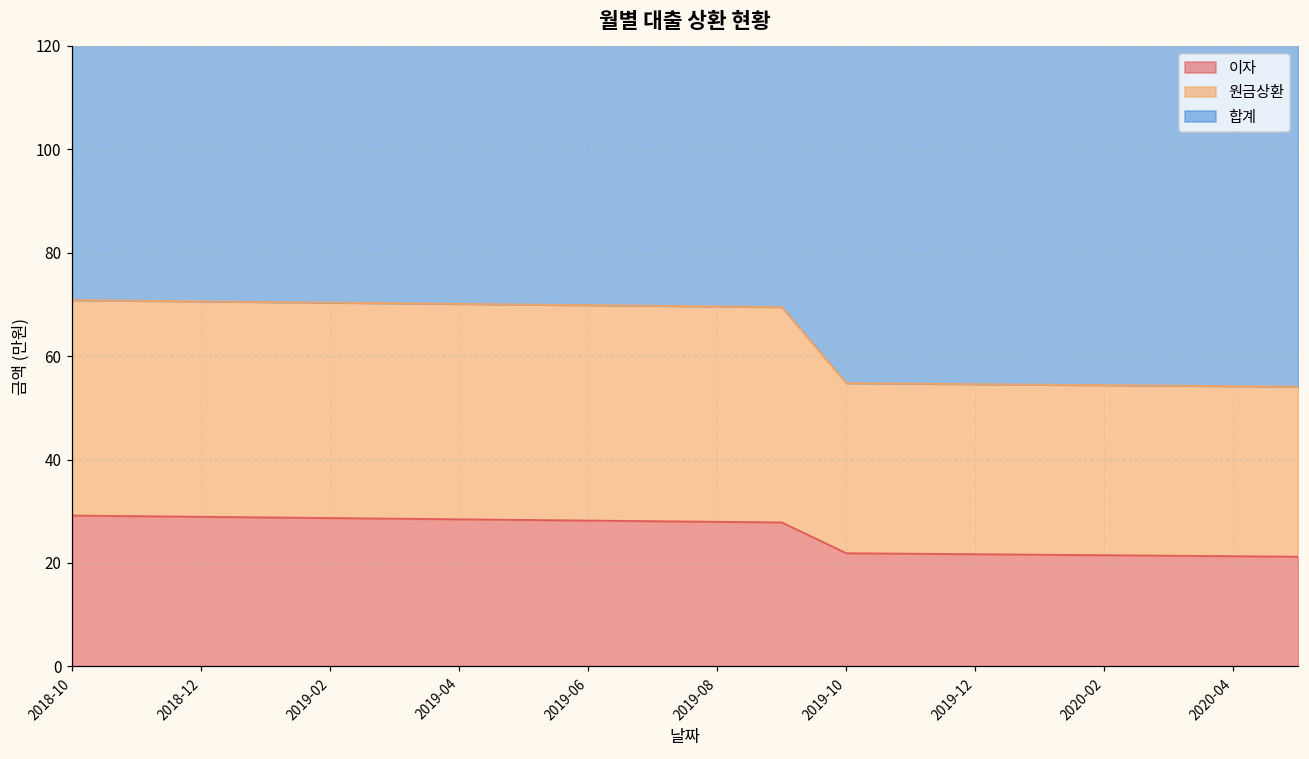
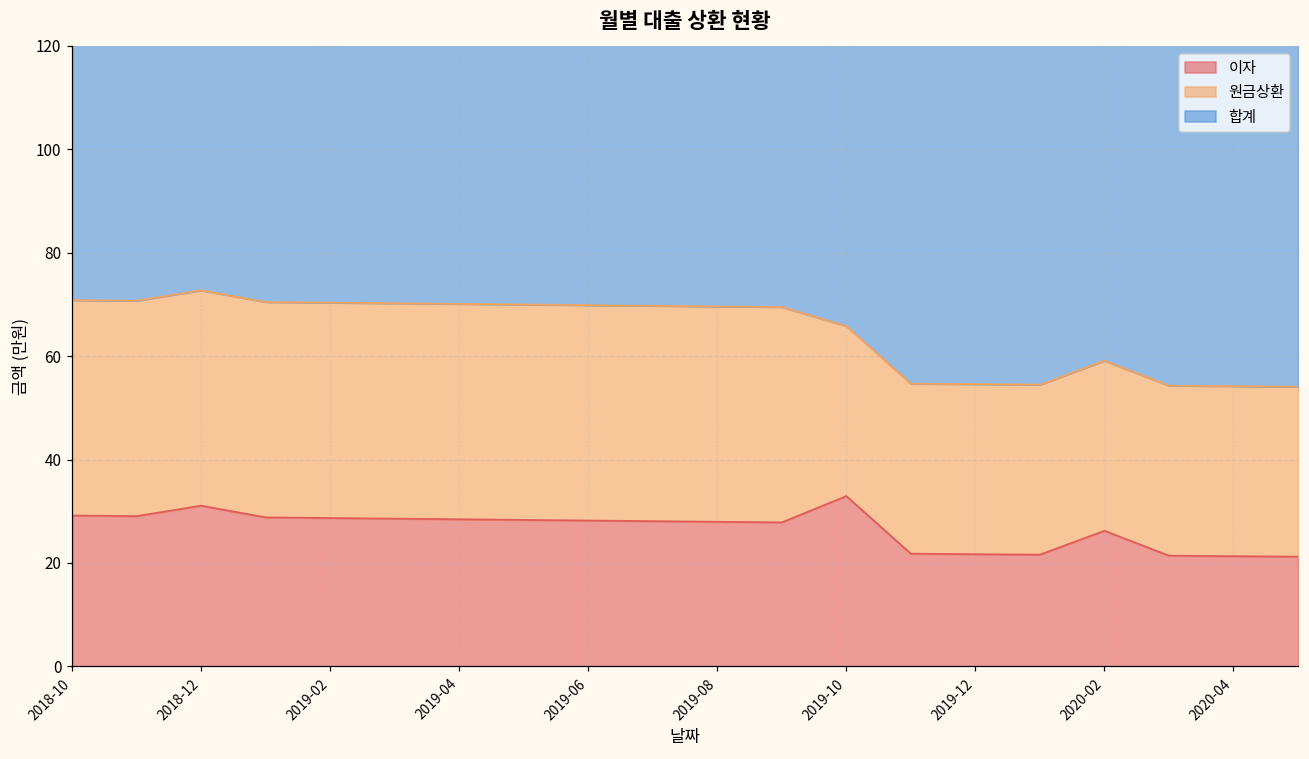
이자, 2018-12: 29 -> 31
이자, 2019-10: 22 -> 33
이자, 2020-02: 21 -> 26
